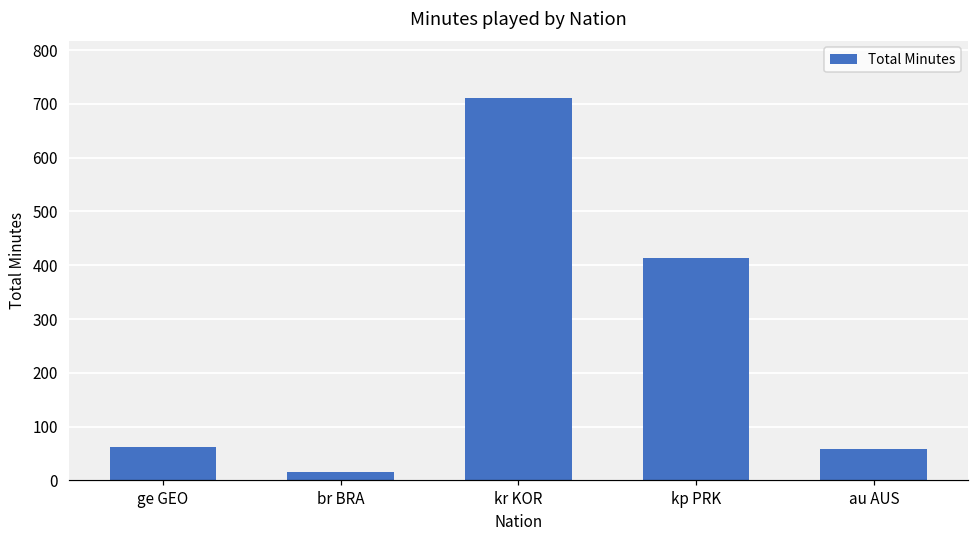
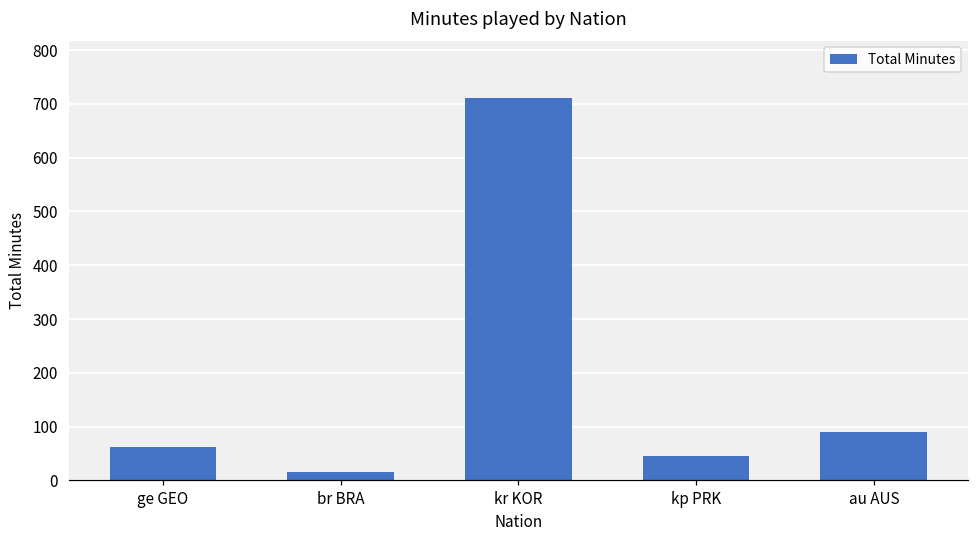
kp PRK: 410 -> 50
au AUS: 60 -> 90
